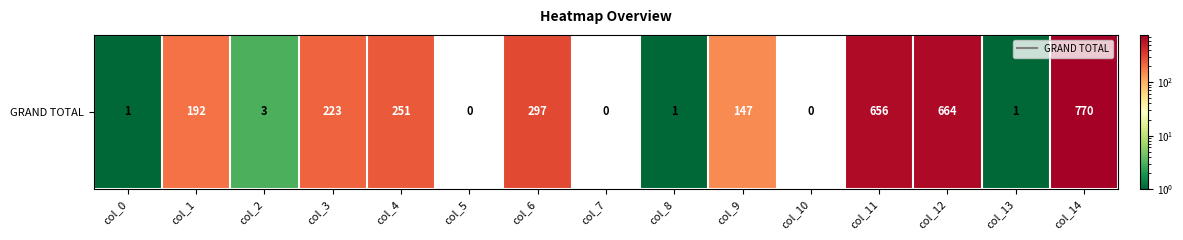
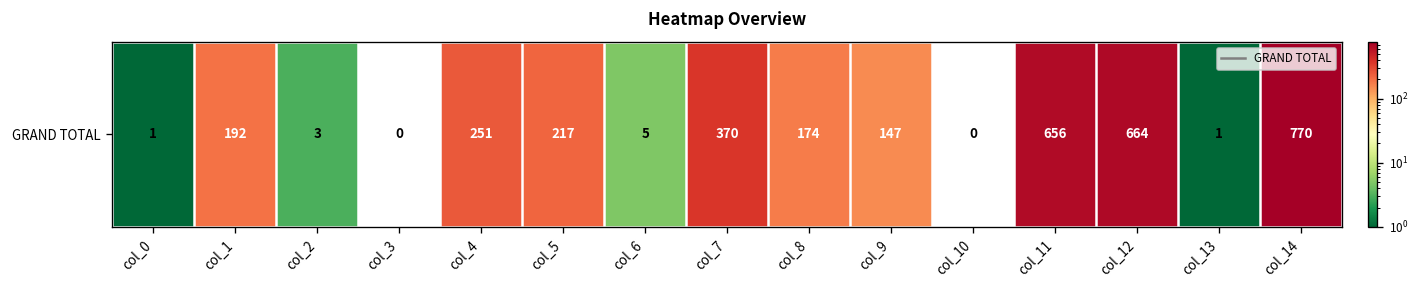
GRAND TOTAL, col_3: 223 -> 0
GRAND TOTAL, col_5: 0 -> 217
GRAND TOTAL, col_6: 297 -> 5
GRAND TOTAL, col_7: 0 -> 370
GRAND TOTAL, col_8: 1 -> 174
